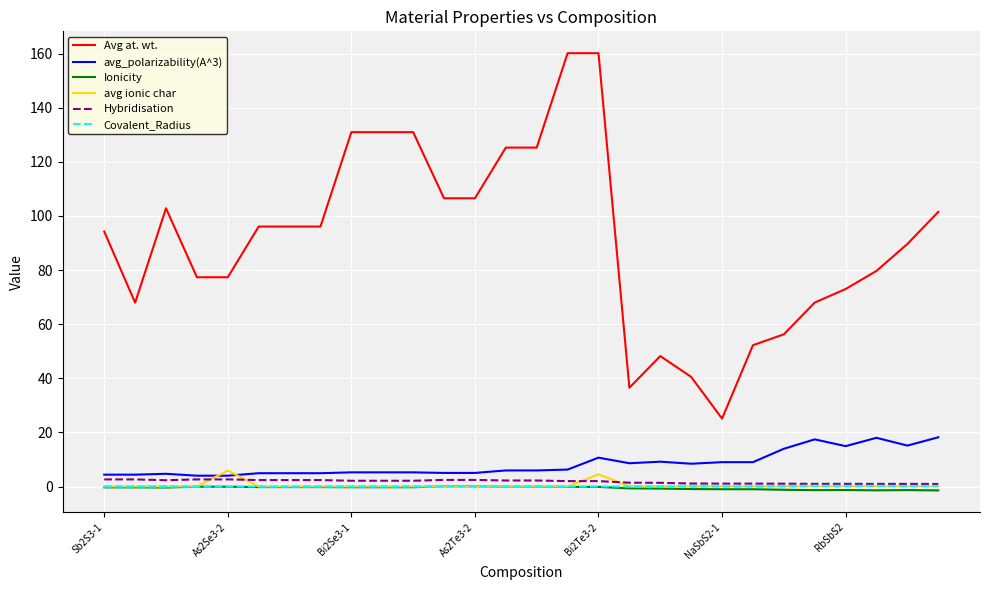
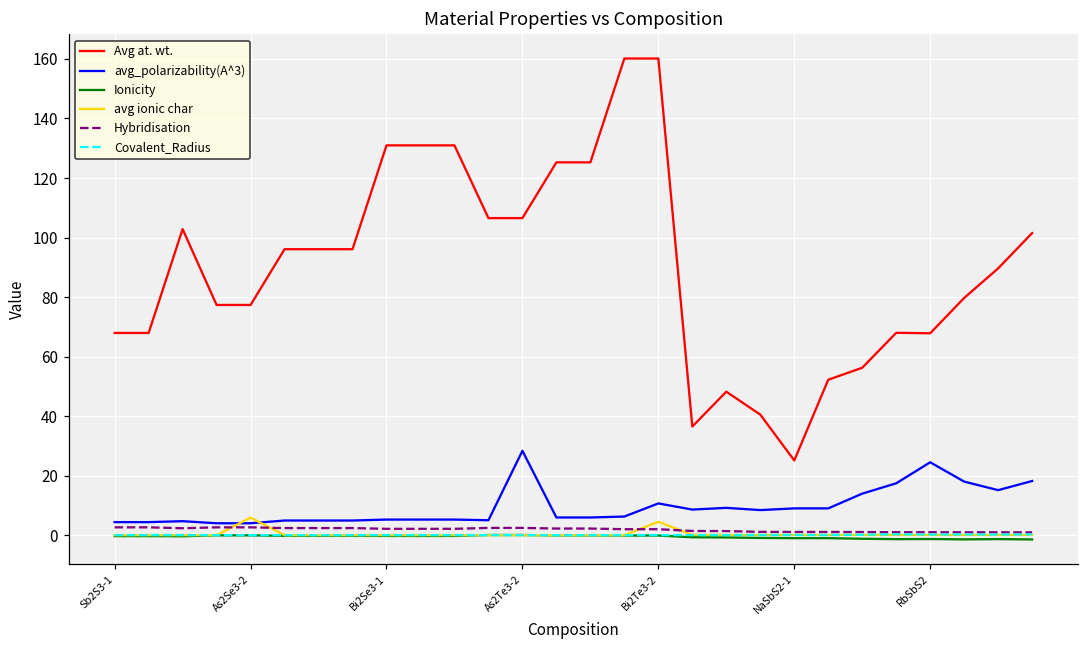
Avg at. wt., Sb2S3-1: 94 -> 68
avg_polarizability(A^3), As2Te3-2: 5 -> 28
Avg at. wt., RbSbS2: 73 -> 68
avg_polarizability(A^3), RbSbS2: 15 -> 24
